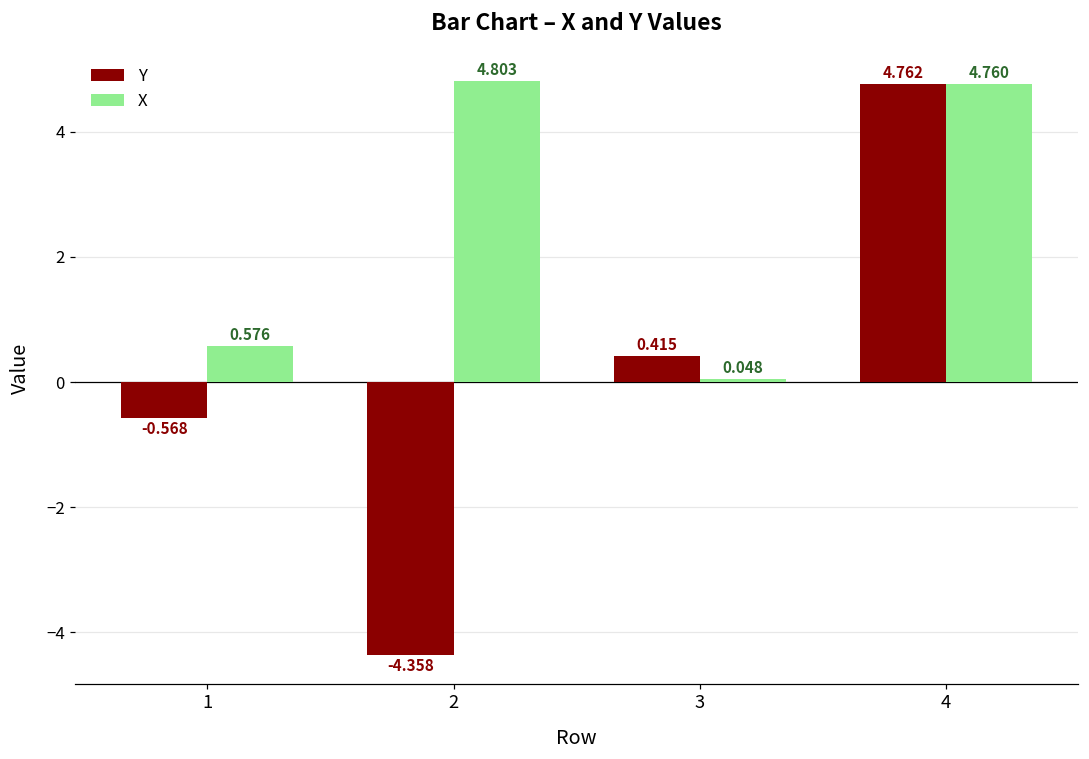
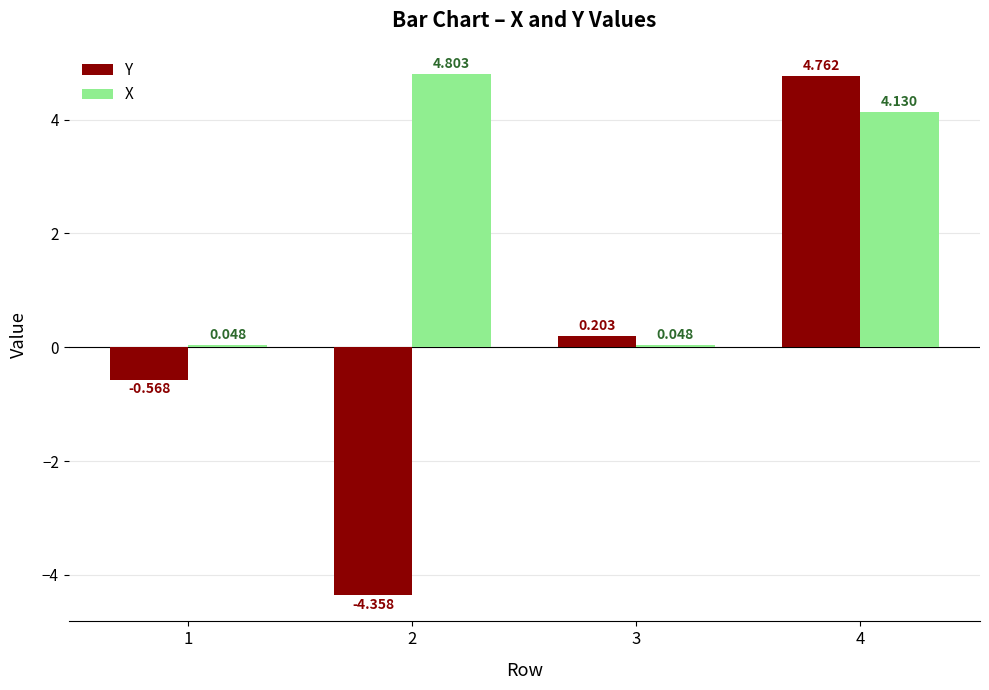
X, 1: 0.576 -> 0.048
Y, 3: 0.415 -> 0.203
X, 4: 4.760 -> 4.130
